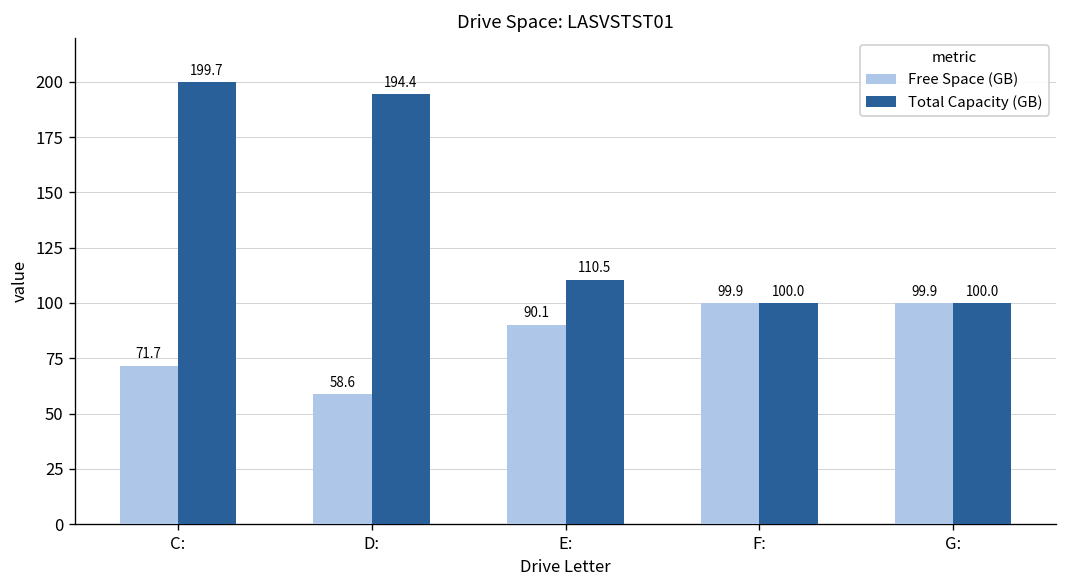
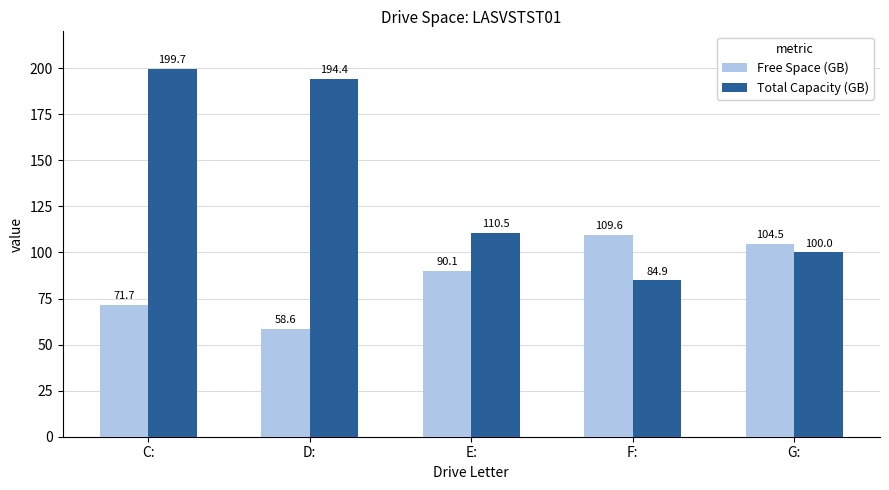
Free Space (GB), F:: 99.9 -> 109.6
Total Capacity (GB), F:: 100.0 -> 84.9
Free Space (GB), G:: 99.9 -> 104.5
